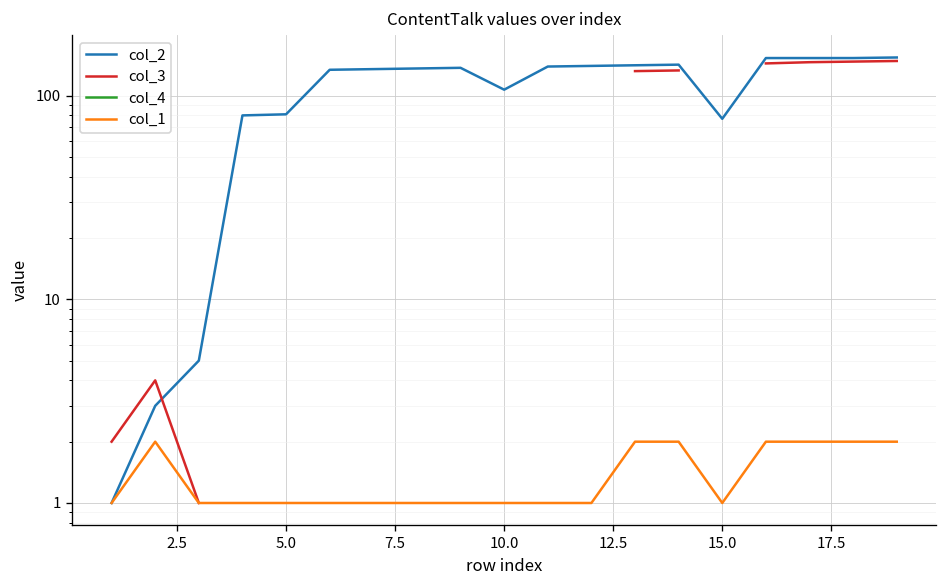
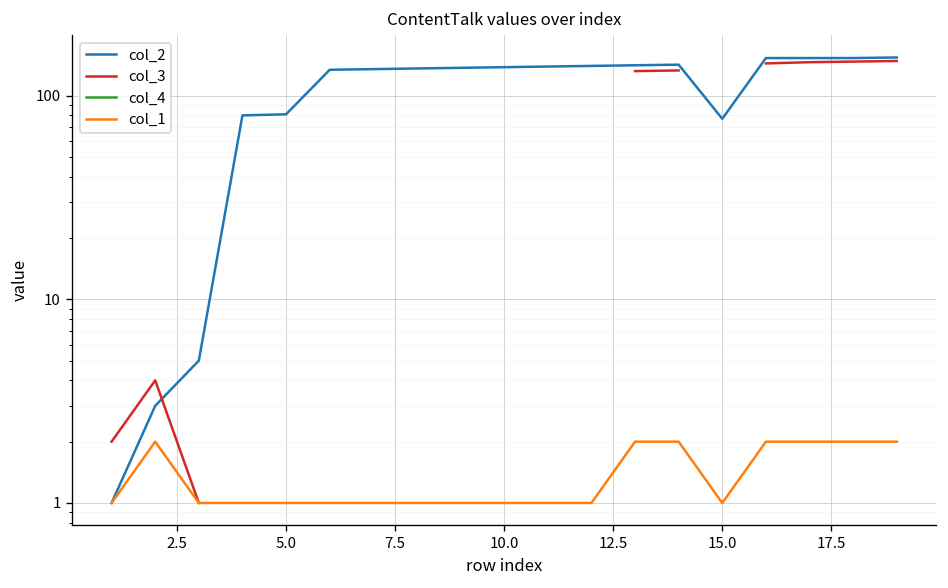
col_2, 10.0: 110 -> 140
